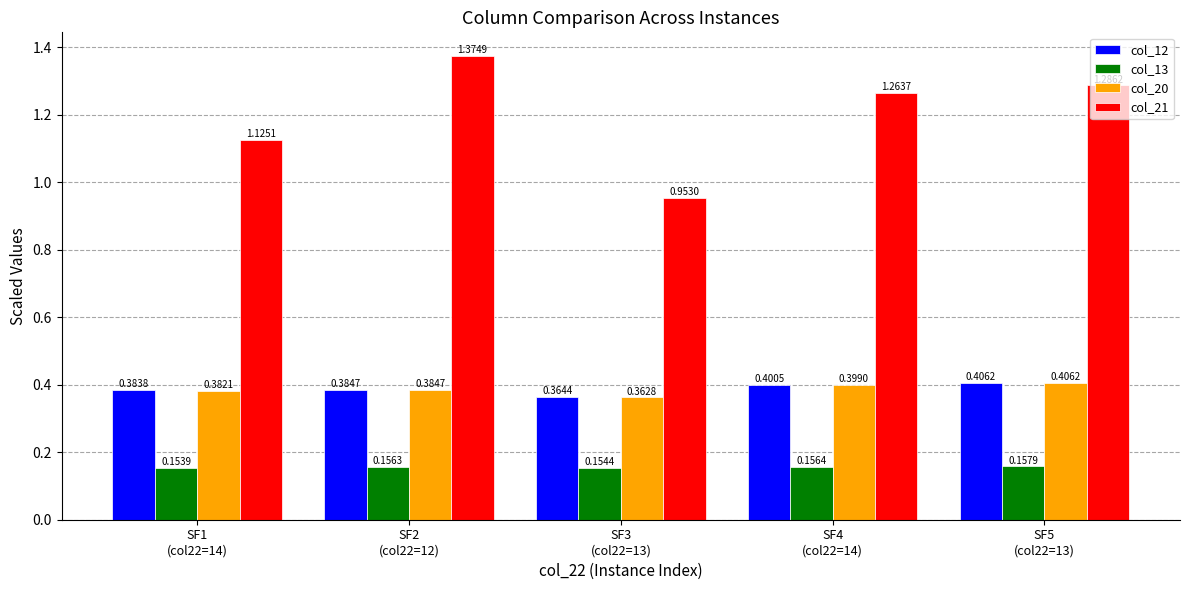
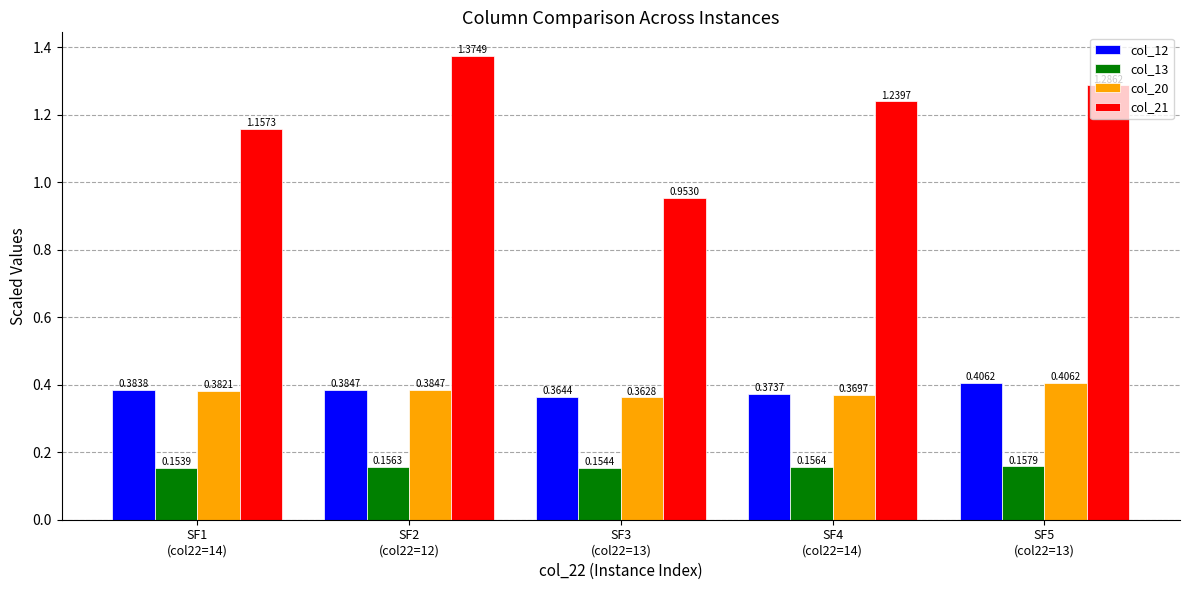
col_21, SF1 (col22=14): 1.1251 -> 1.1573
col_12, SF4 (col22=14): 0.4005 -> 0.3737
col_20, SF4 (col22=14): 0.3990 -> 0.3697
col_21, SF4 (col22=14): 1.2637 -> 1.2397
